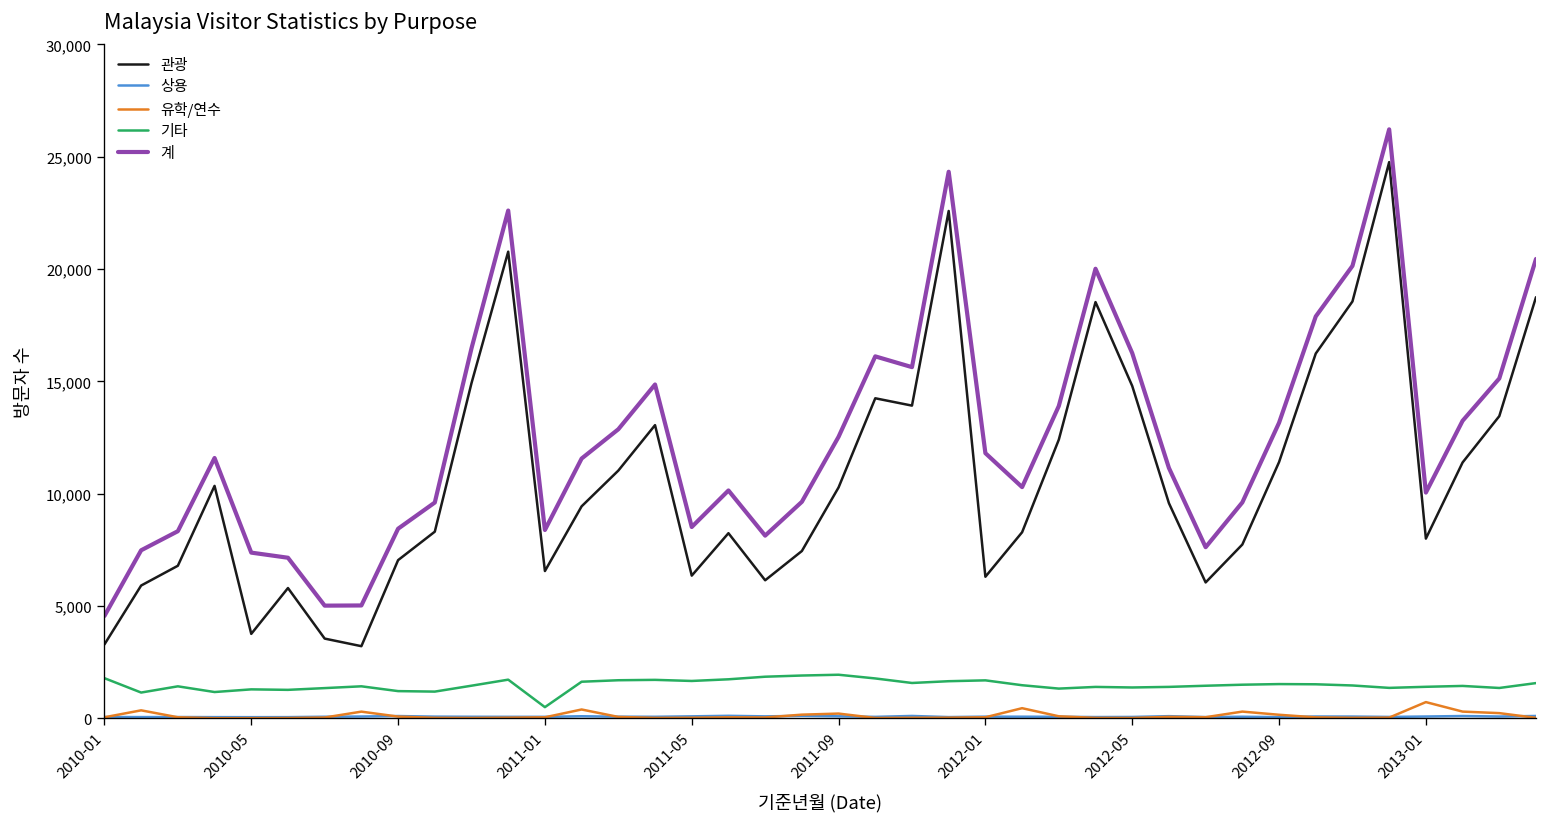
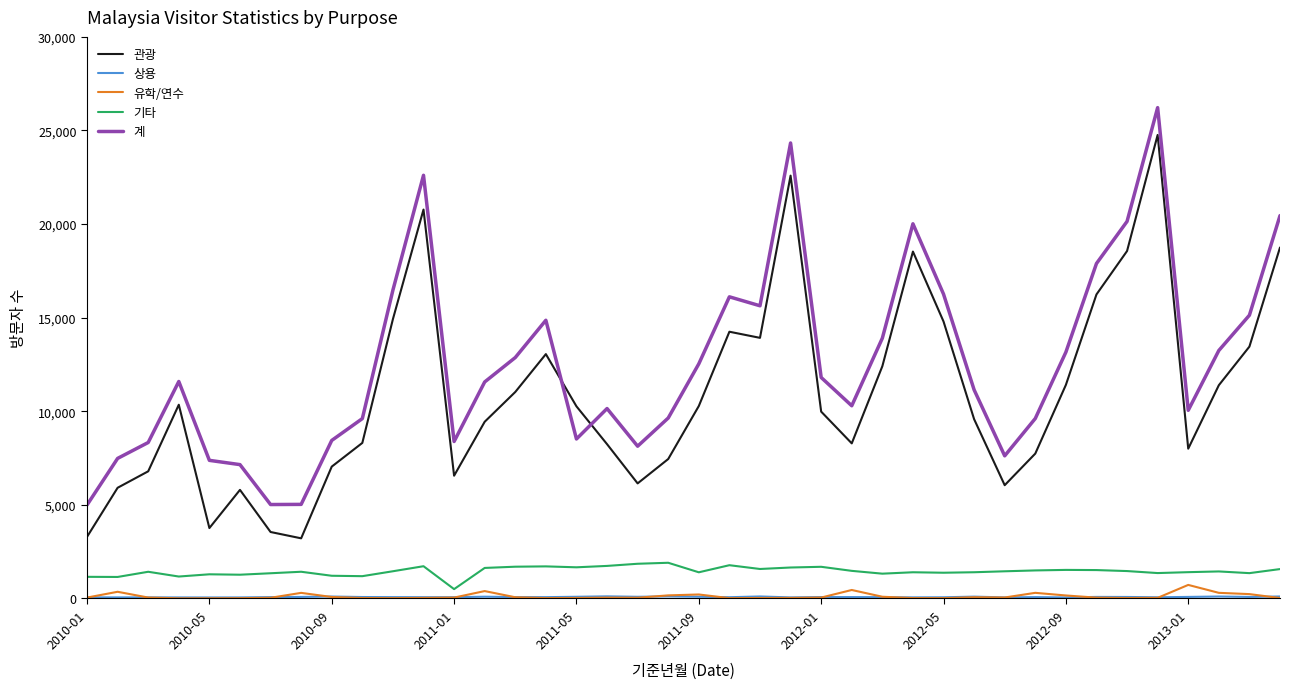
기타, 2010-01: 1,800 -> 1,200
계, 2010-01: 4,600 -> 5,000
관광, 2011-05: 6,400 -> 10,300
기타, 2011-09: 1,900 -> 1,400
관광, 2012-01: 6,300 -> 10,000
